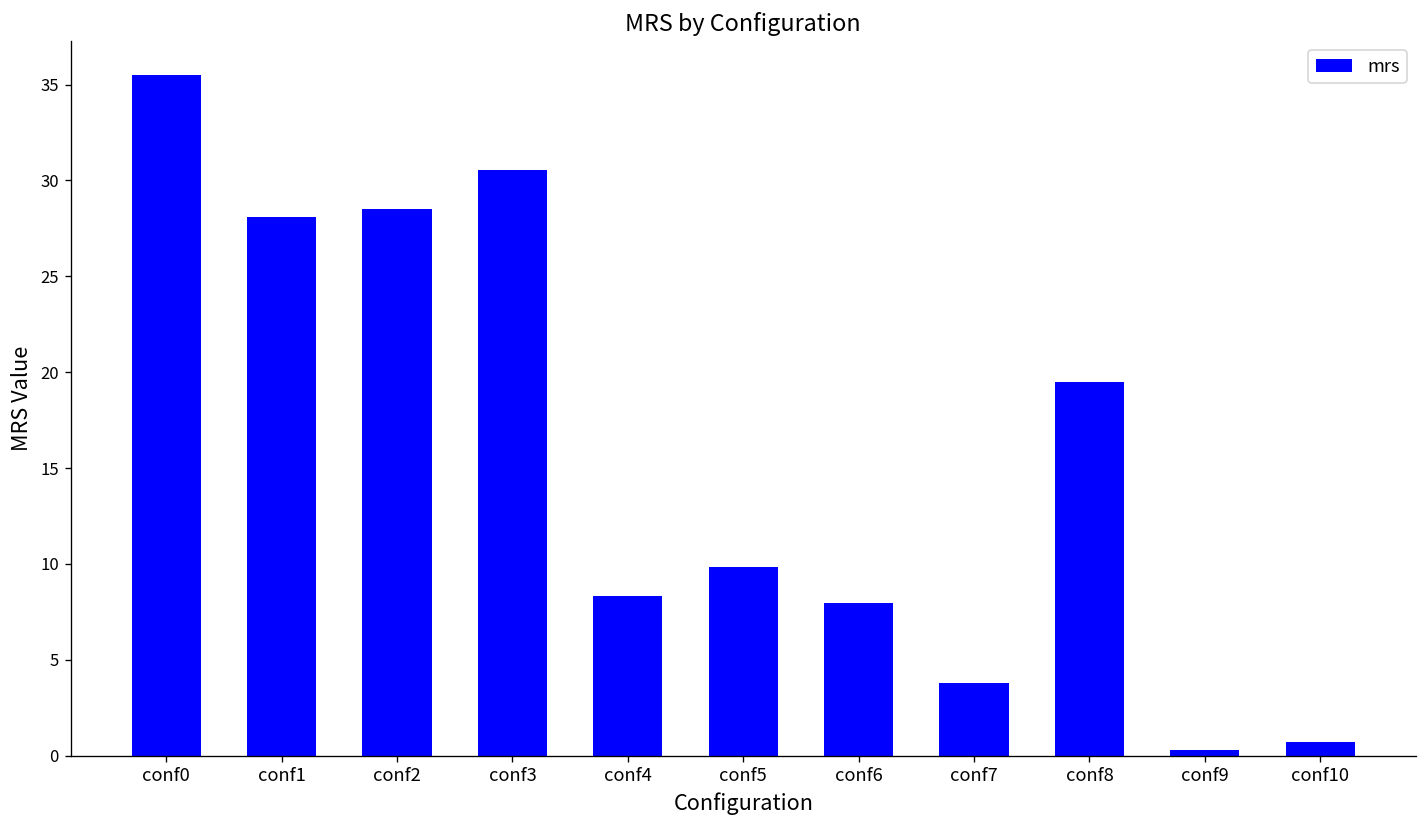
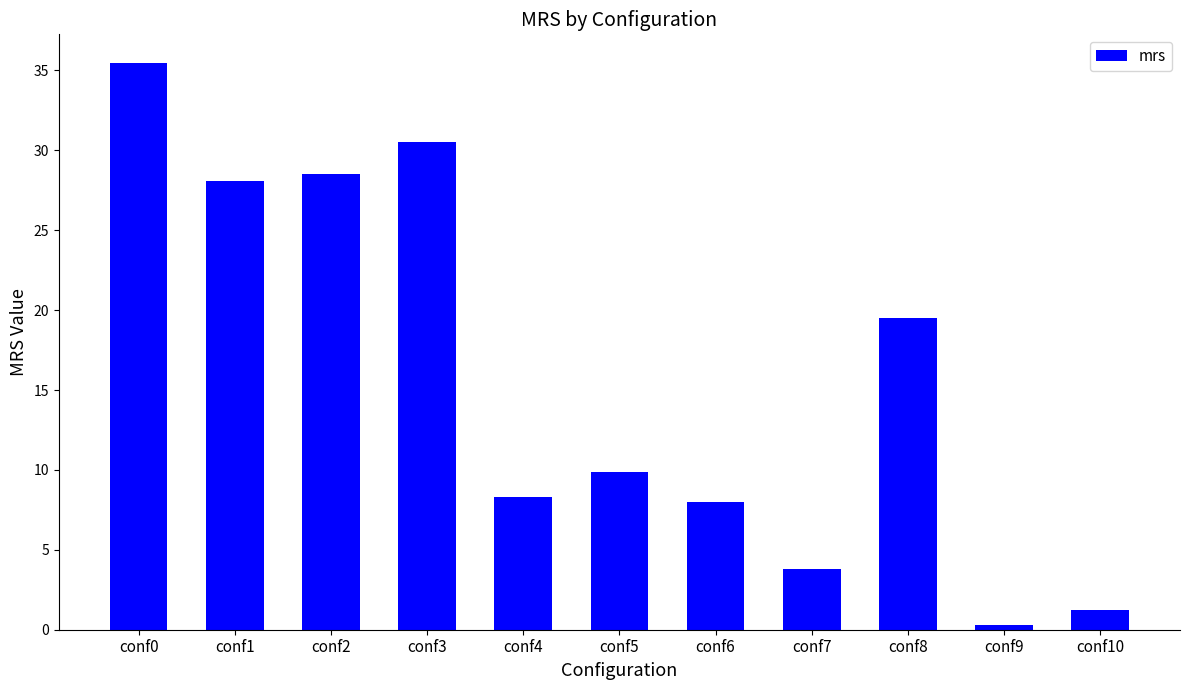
conf10: 0.7 -> 1.3
